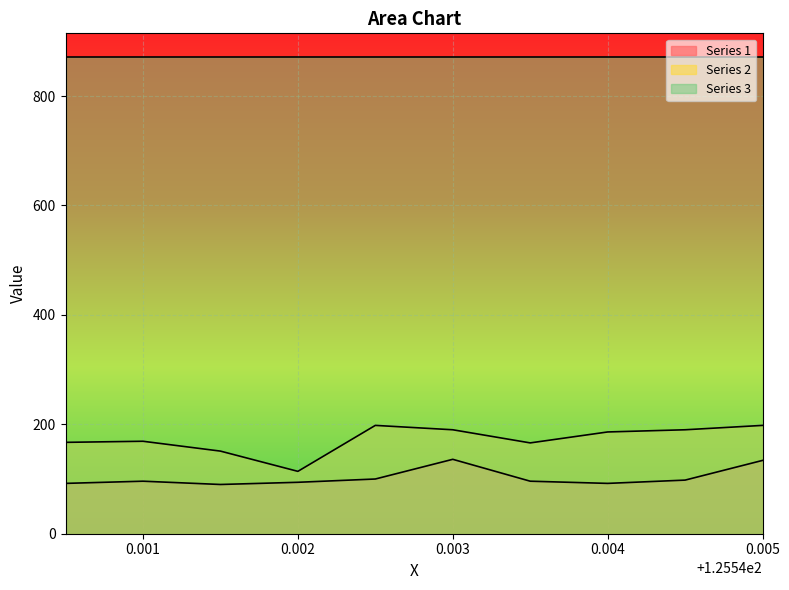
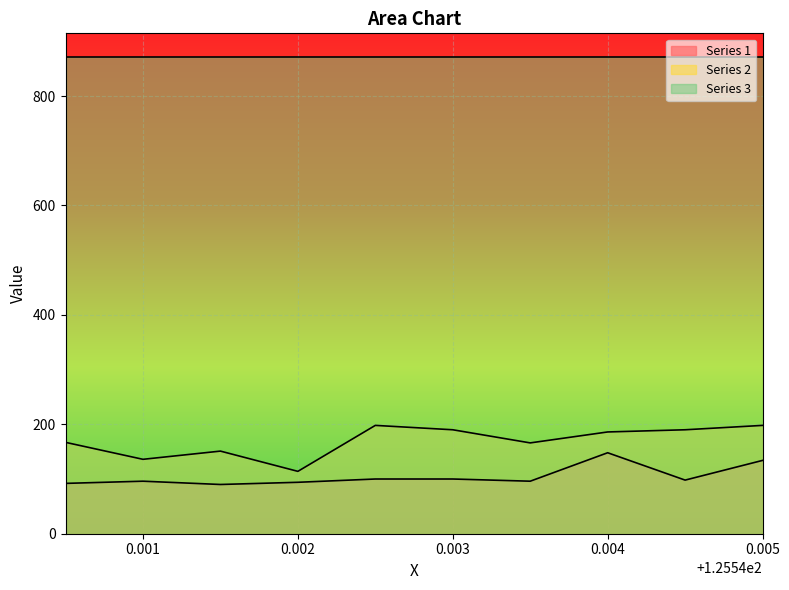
Series 2, 0.001: 170 -> 140
Series 1, 0.003: 140 -> 100
Series 1, 0.004: 90 -> 150
